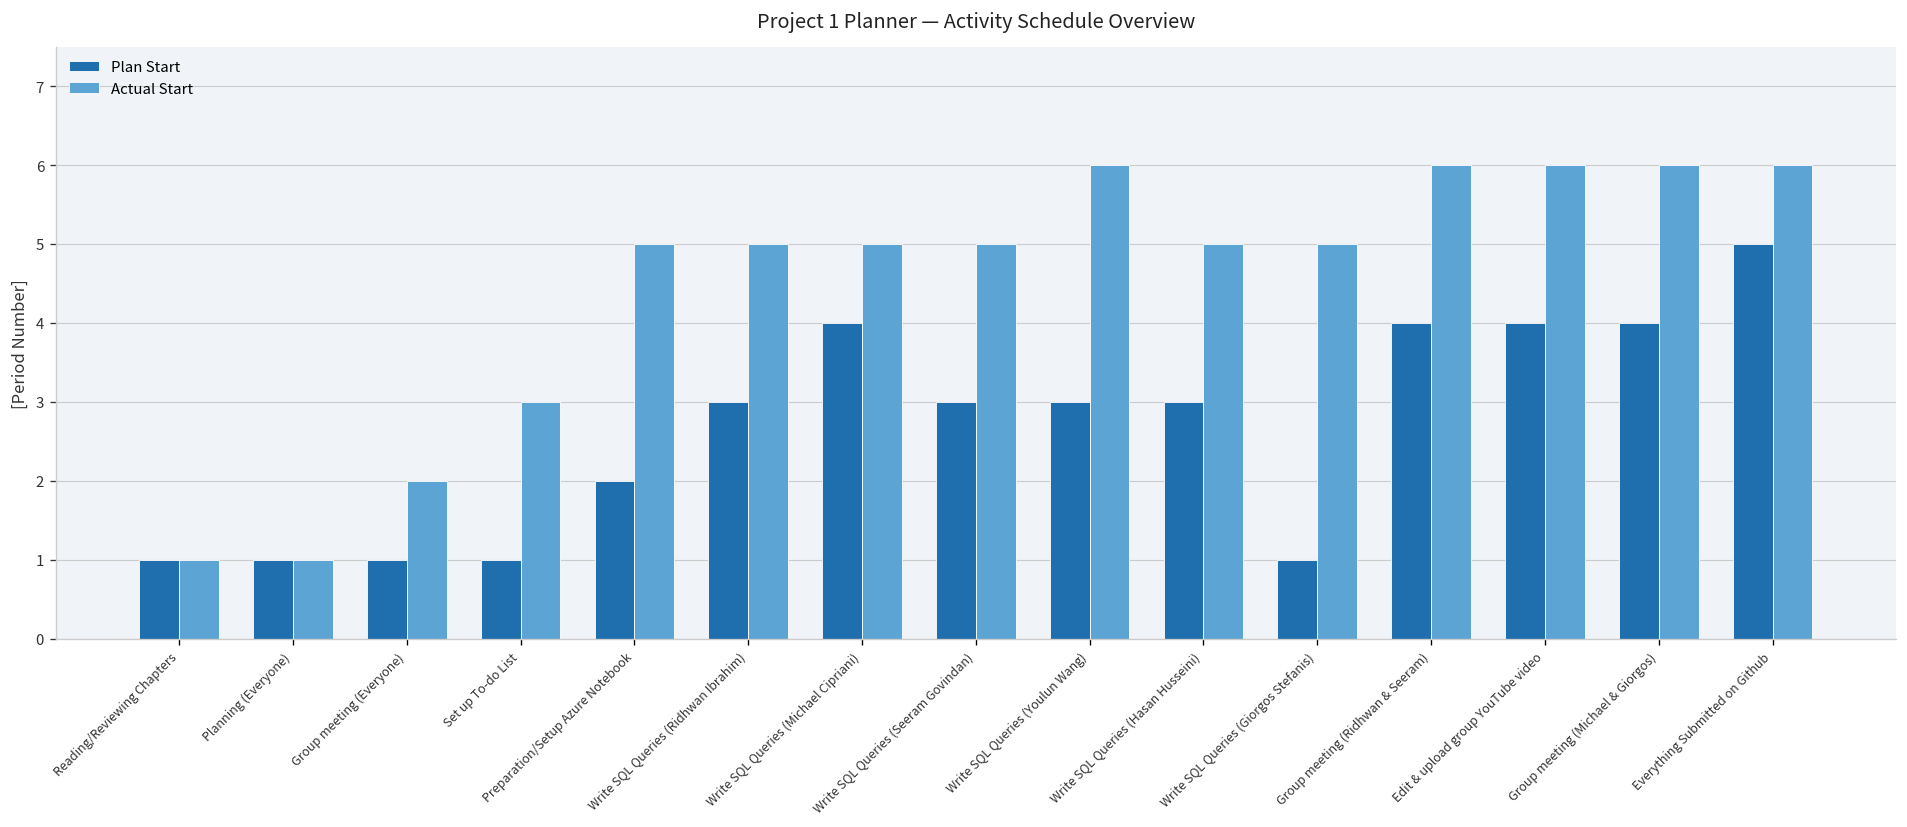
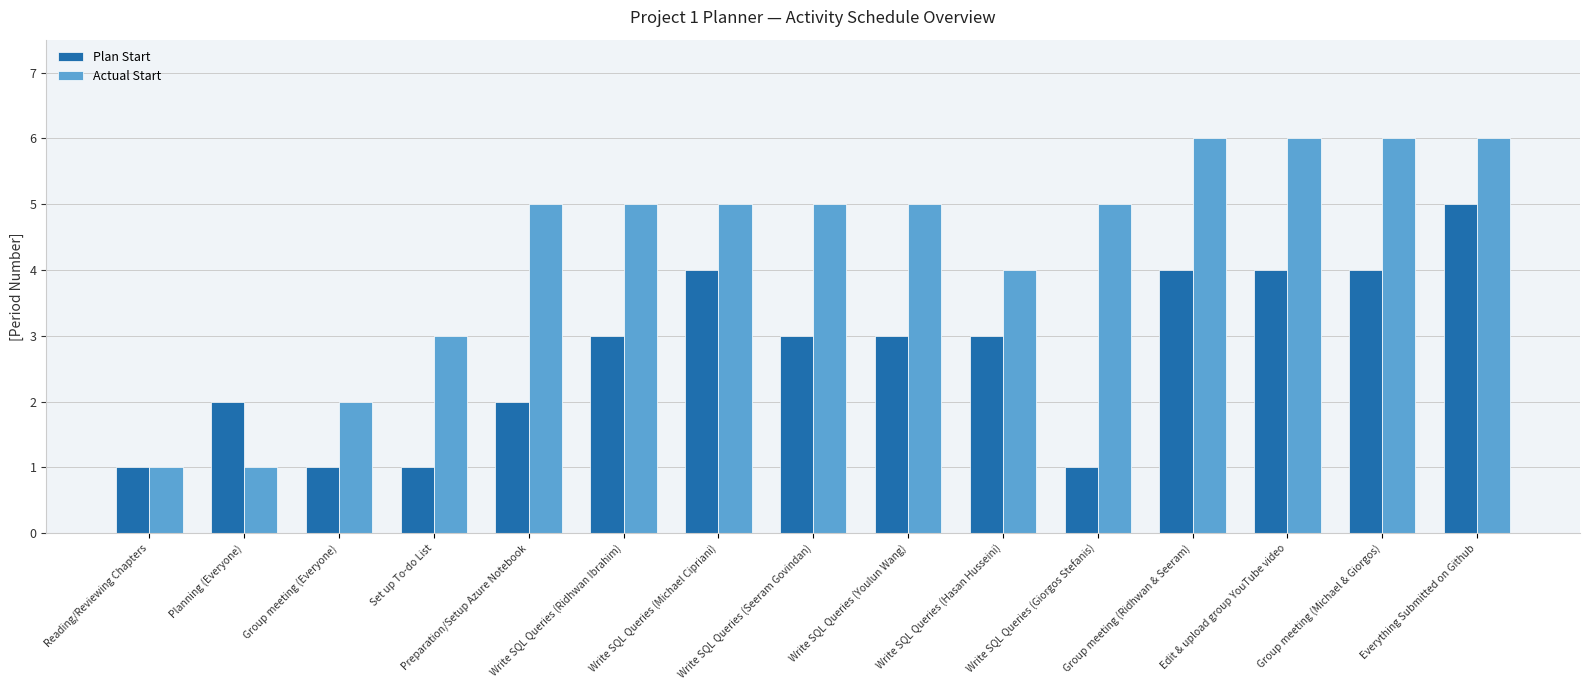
Plan Start, Planning (Everyone): 1 -> 2
Actual Start, Write SQL Queries (Youlun Wang): 6 -> 5
Actual Start, Write SQL Queries (Hasan Husseini): 5 -> 4
